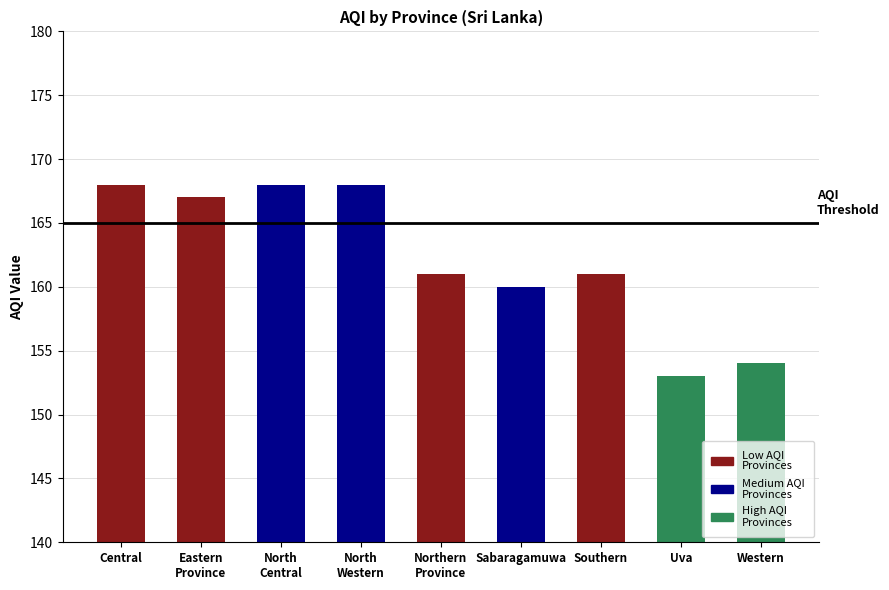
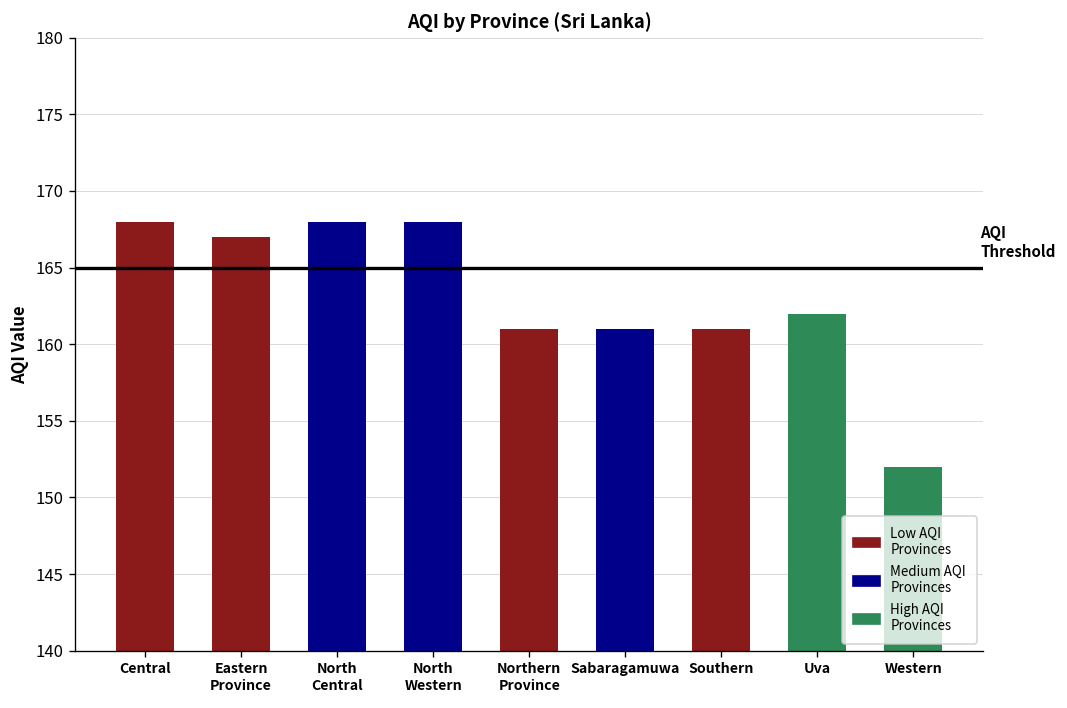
Sabaragamuwa: 160 -> 161
Uva: 153 -> 162
Western: 154 -> 152
